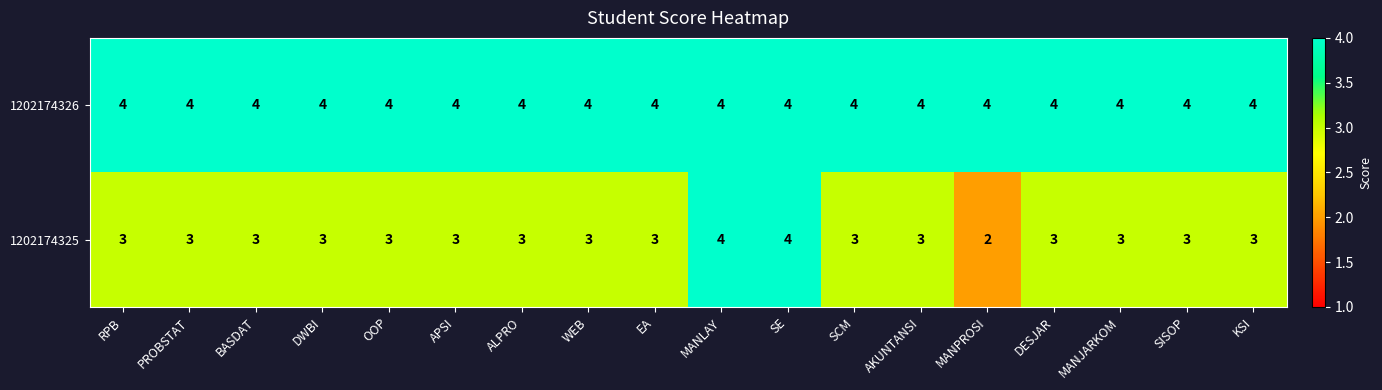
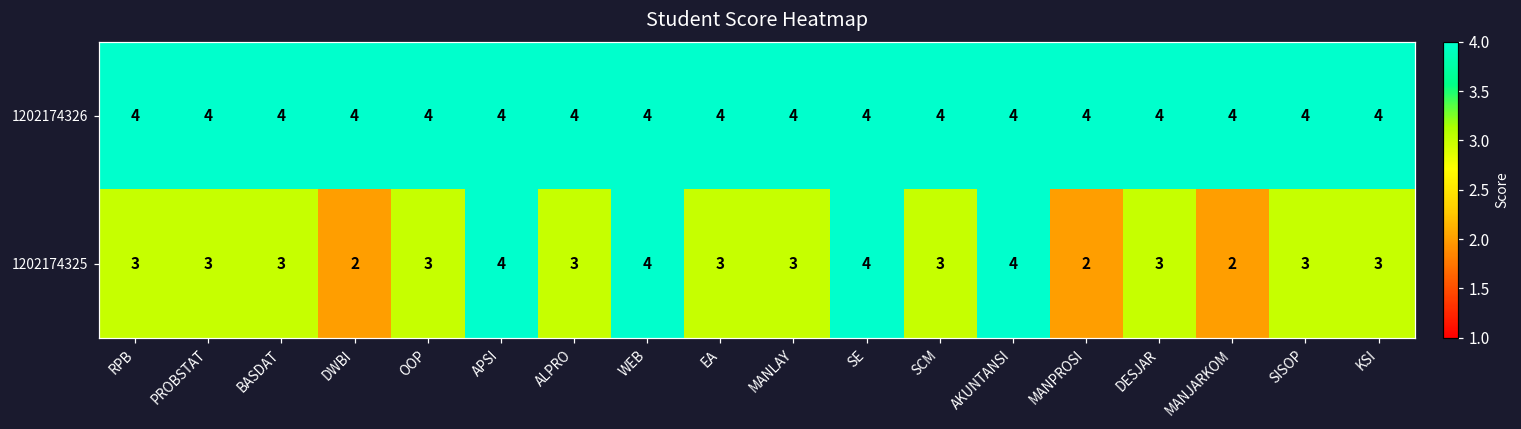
1202174325, DWBI: 3 -> 2
1202174325, APSI: 3 -> 4
1202174325, WEB: 3 -> 4
1202174325, MANLAY: 4 -> 3
1202174325, AKUNTANSI: 3 -> 4
1202174325, MANJARKOM: 3 -> 2
